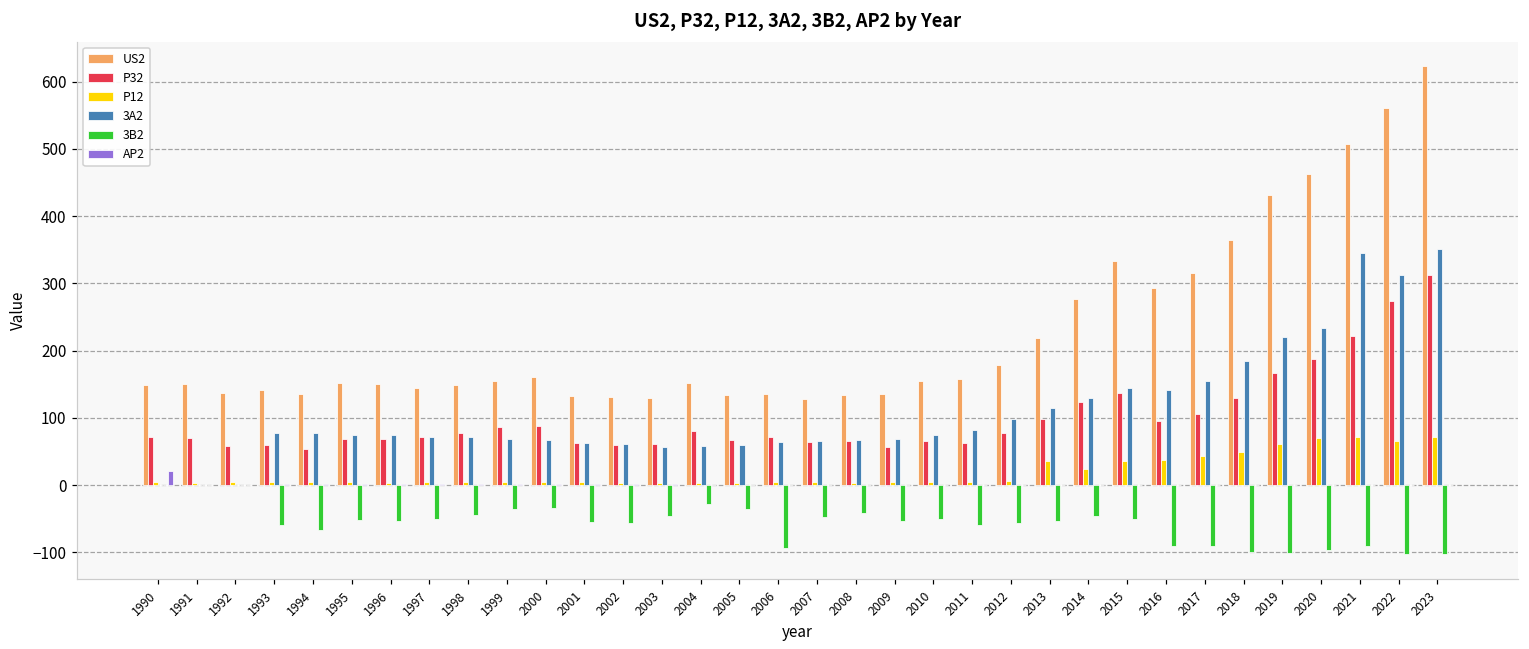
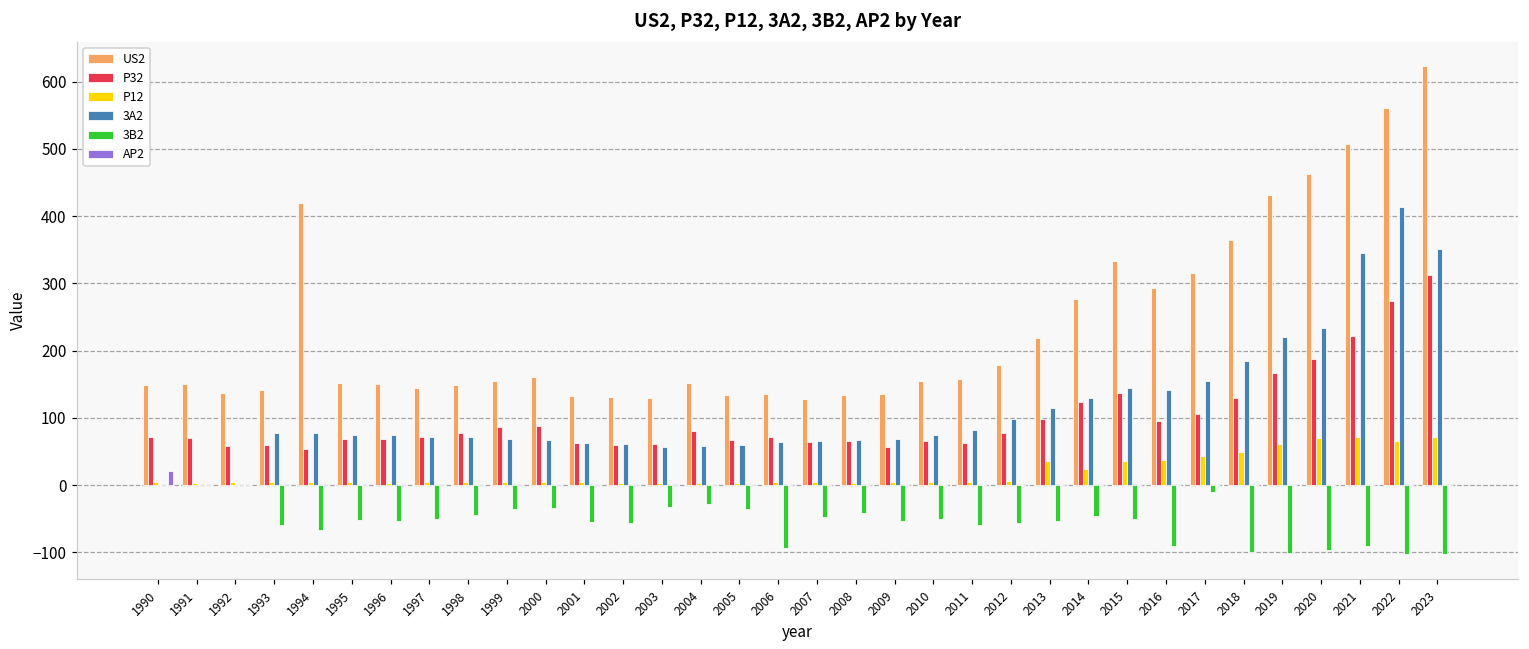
US2, 1994: 140 -> 420
3B2, 2003: -50 -> -30
3B2, 2017: -90 -> -10
3A2, 2022: 310 -> 410
